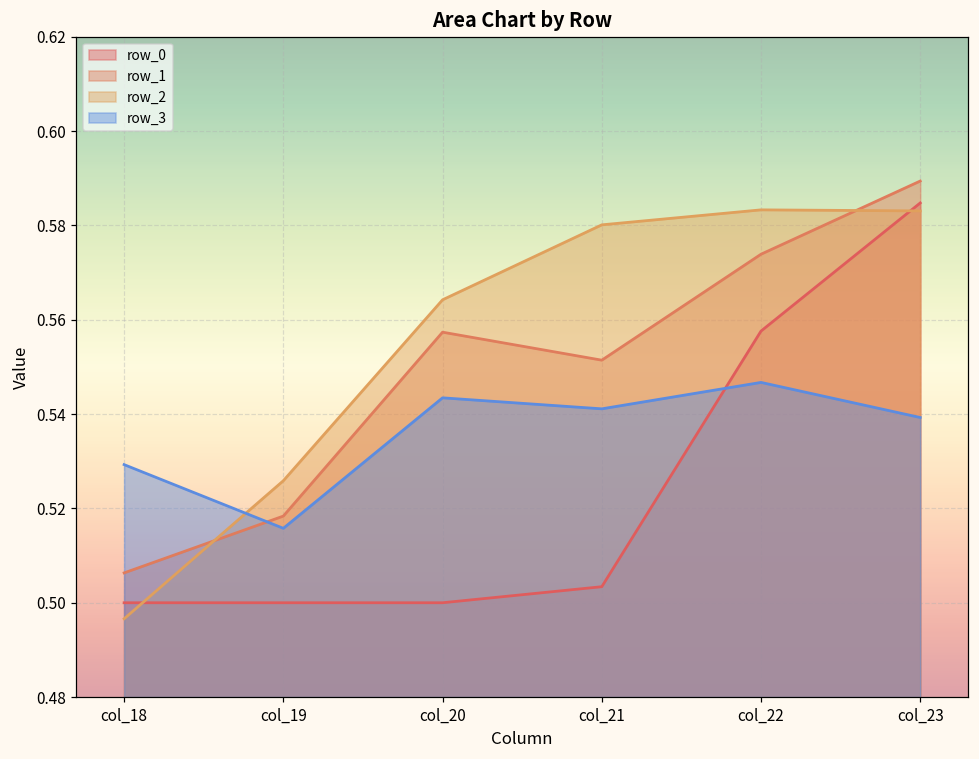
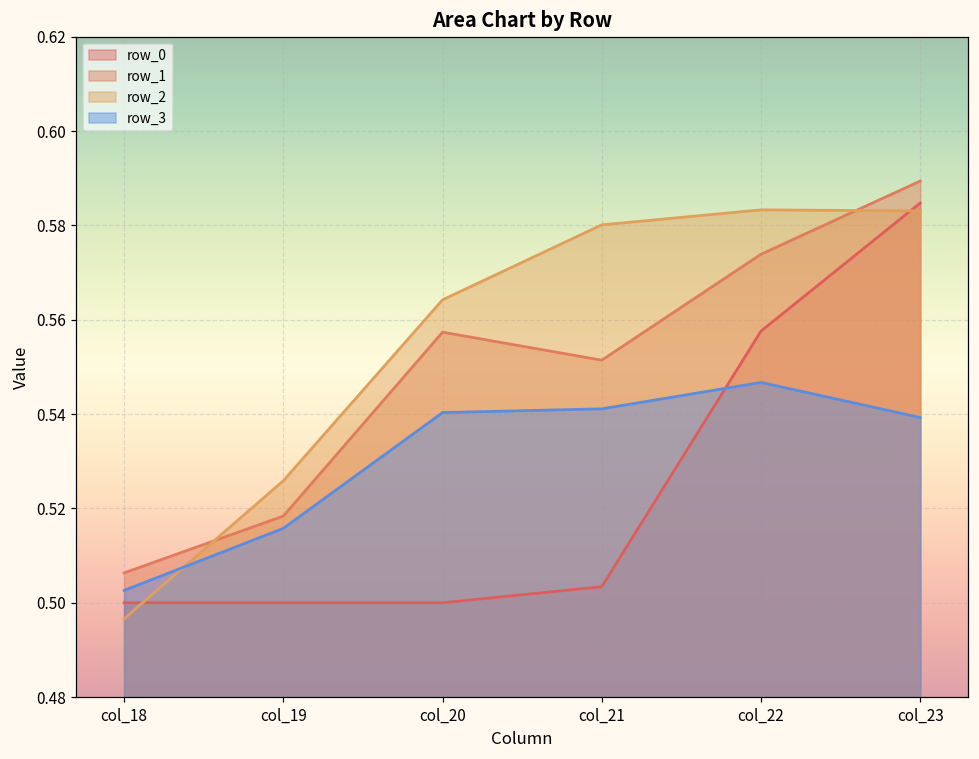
row_3, col_18: 0.529 -> 0.503
row_3, col_20: 0.543 -> 0.540
